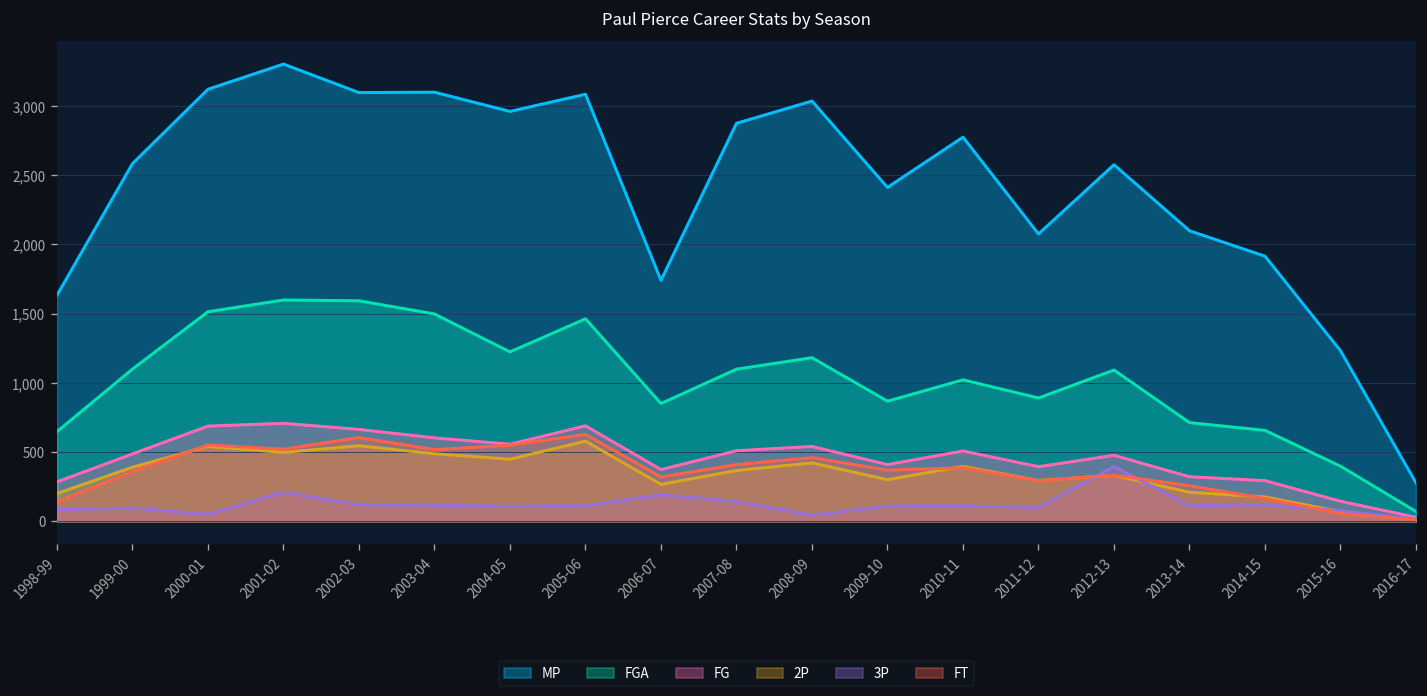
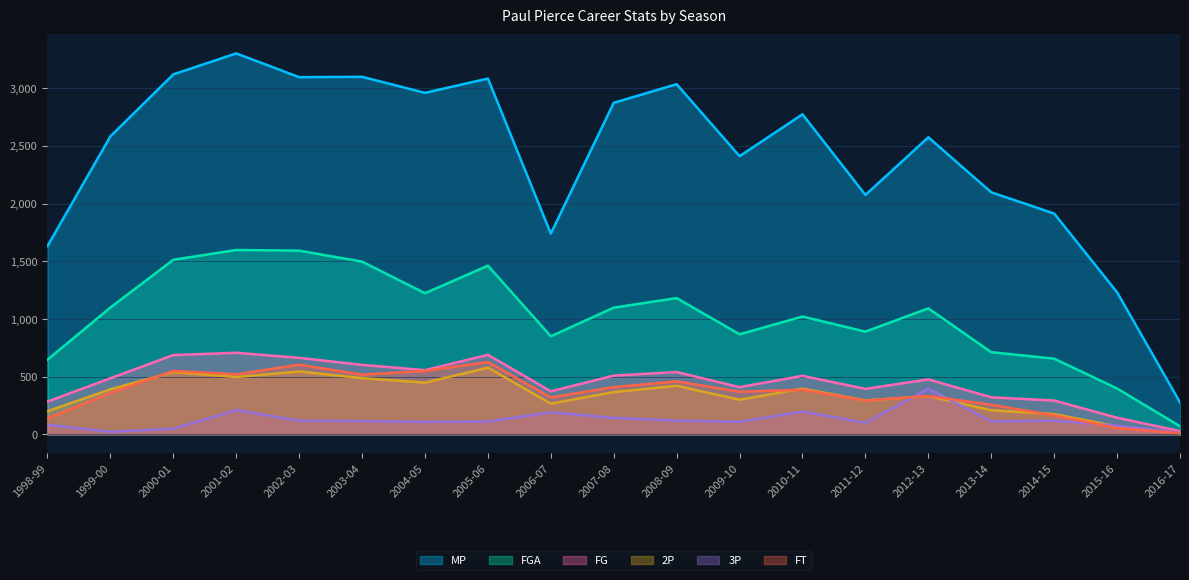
3P, 1999-00: 100 -> 20
3P, 2008-09: 40 -> 120
3P, 2010-11: 110 -> 200
